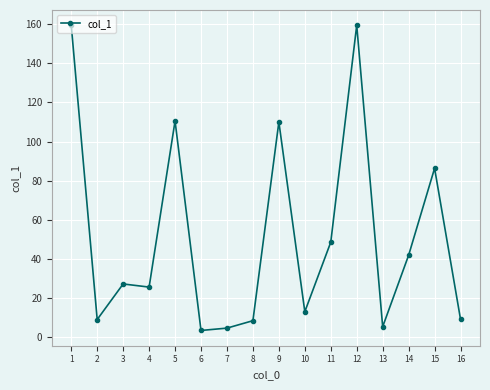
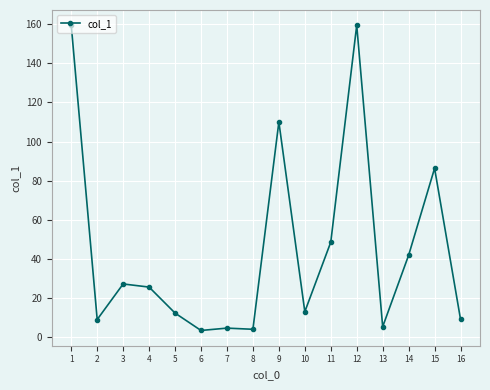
5: 111 -> 12
8: 8 -> 4
